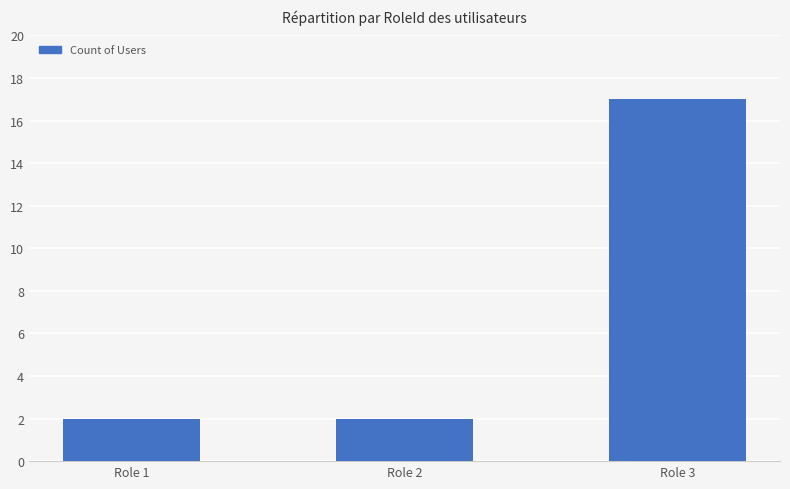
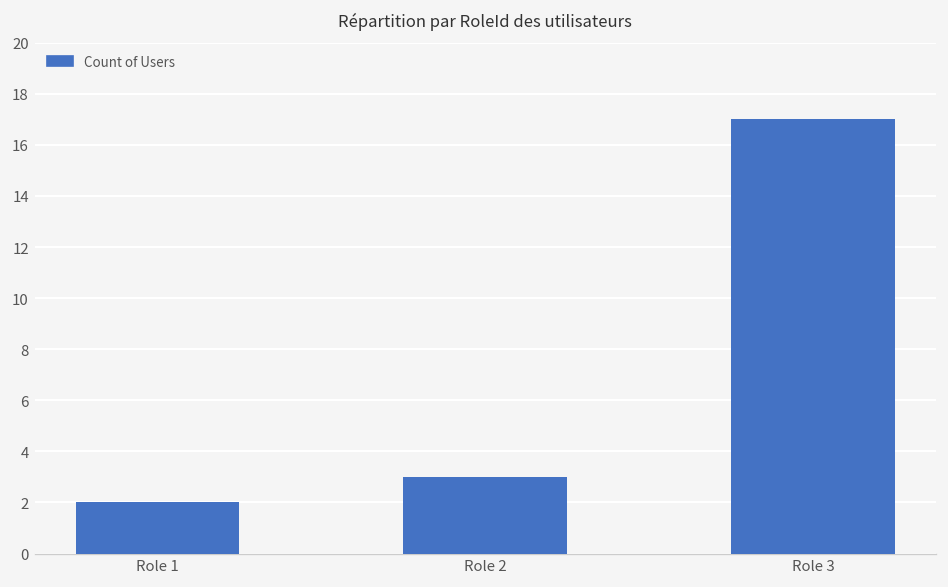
Role 2: 2 -> 3
